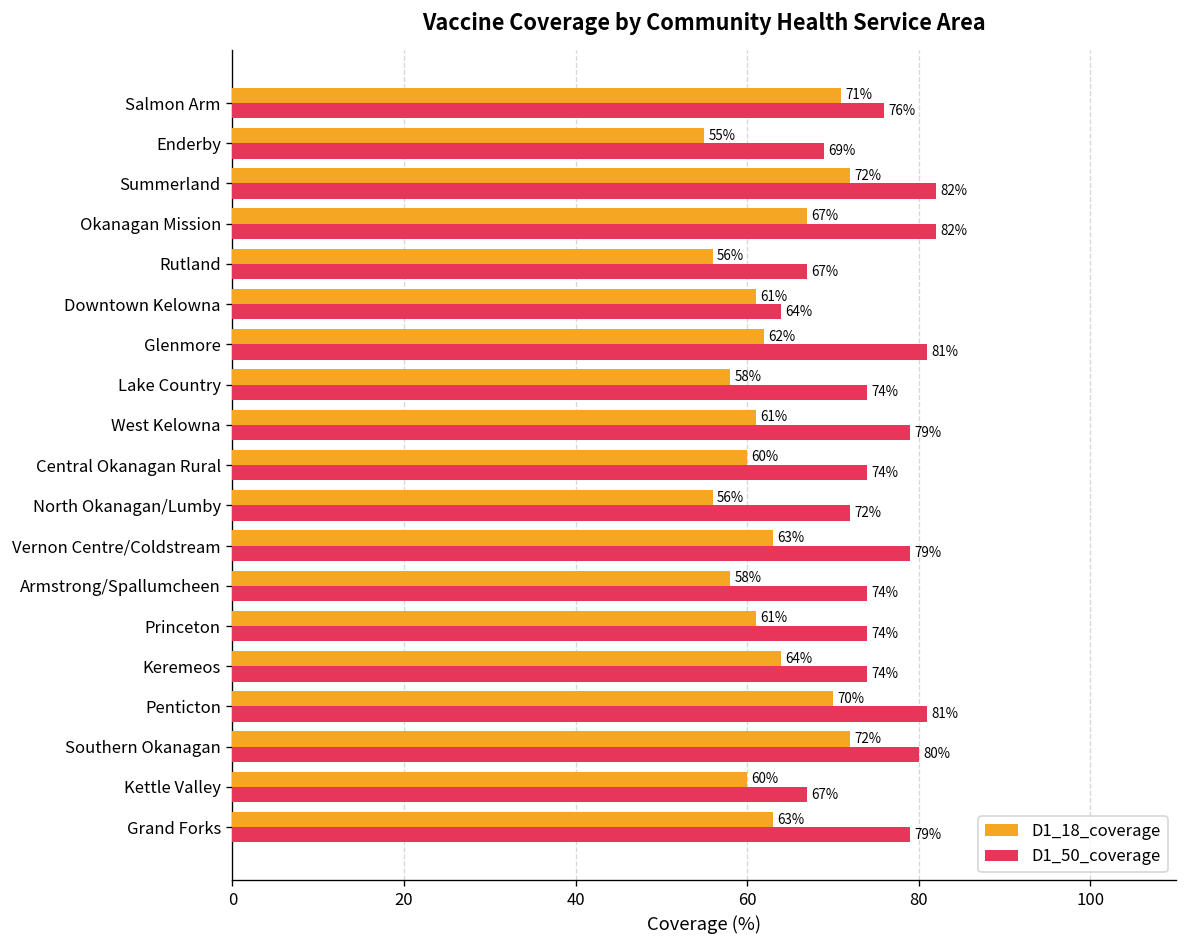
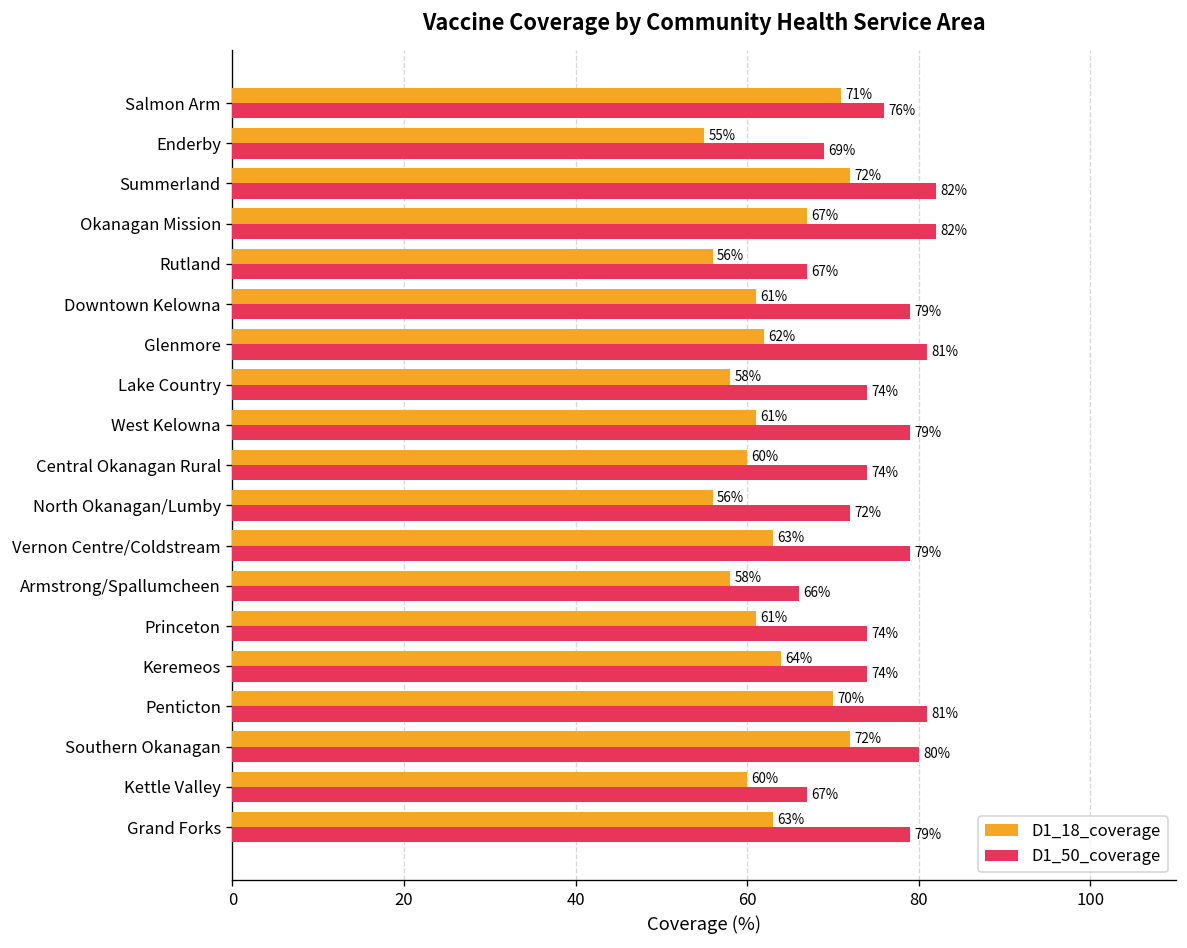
D1_50_coverage, Downtown Kelowna: 64% -> 79%
D1_50_coverage, Armstrong/Spallumcheen: 74% -> 66%
